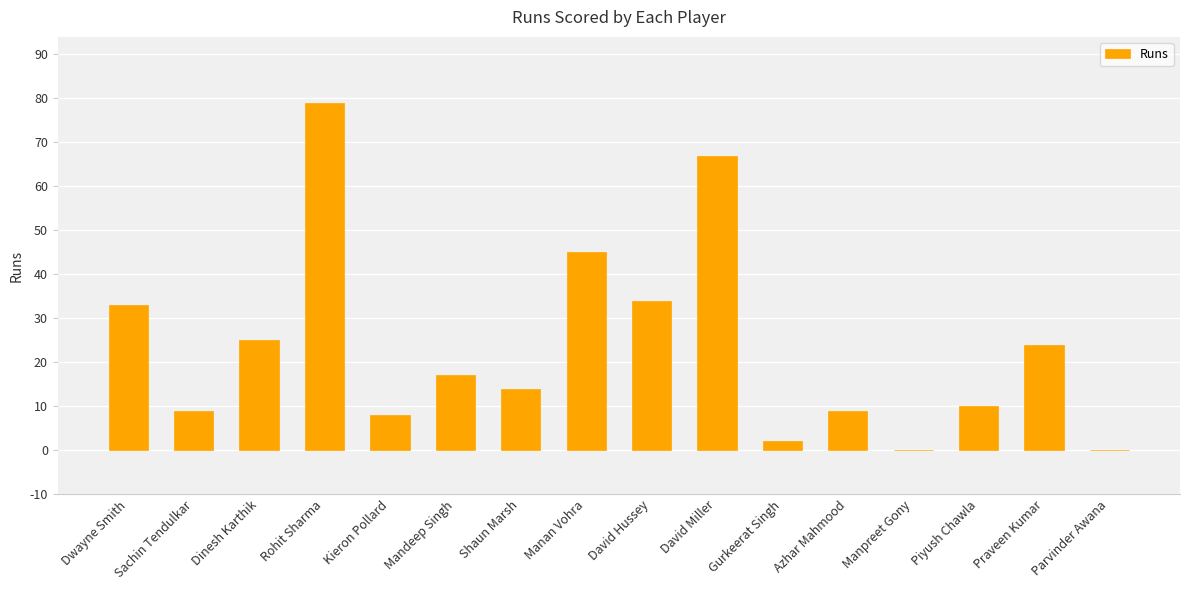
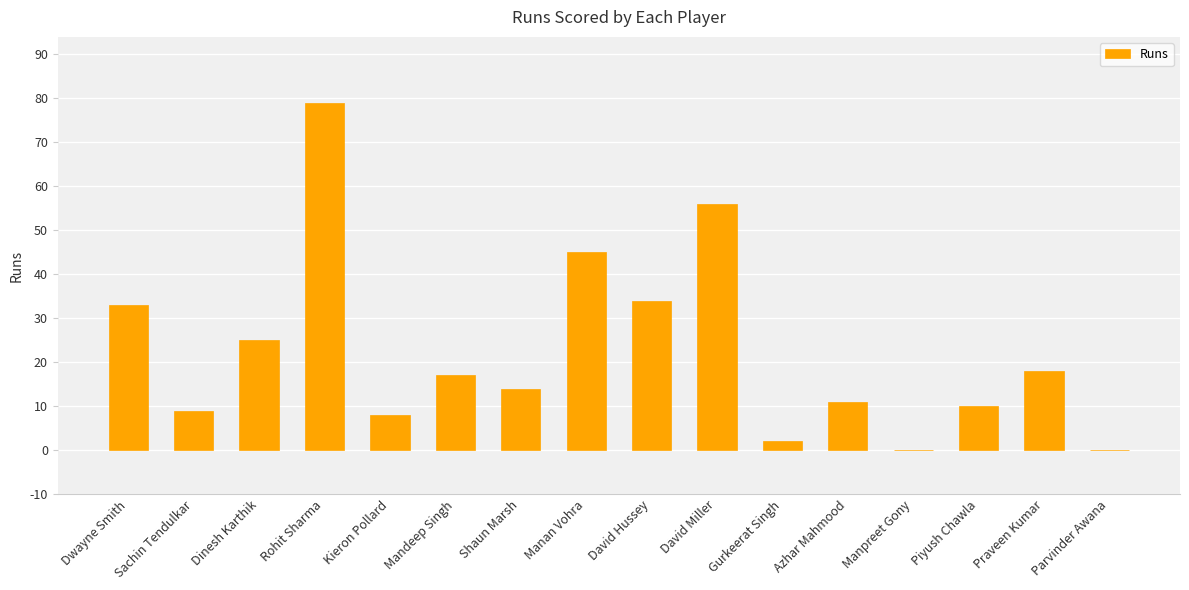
David Miller: 67 -> 56
Azhar Mahmood: 9 -> 11
Praveen Kumar: 24 -> 18
